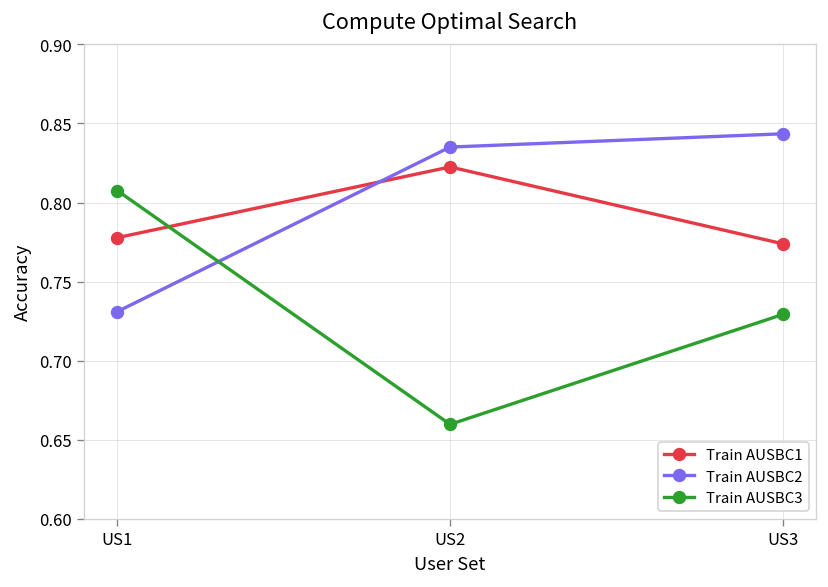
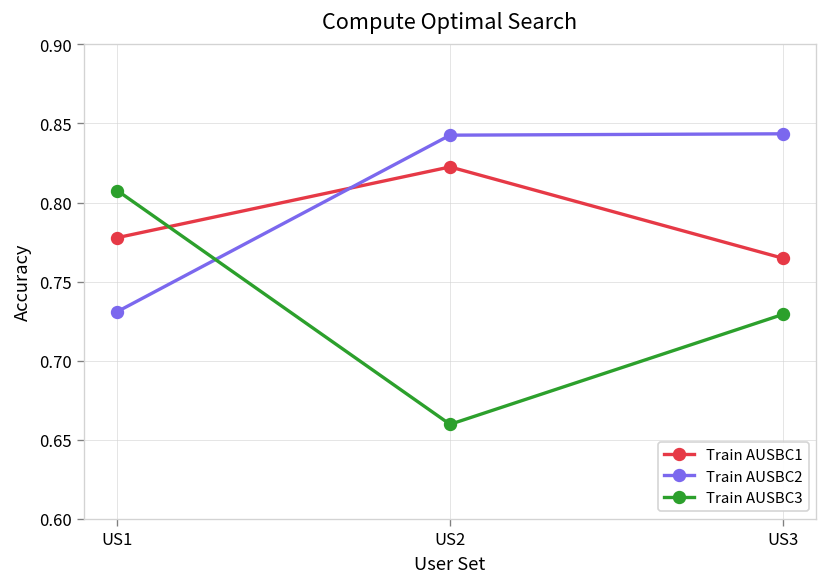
Train AUSBC2, US2: 0.835 -> 0.843
Train AUSBC1, US3: 0.774 -> 0.765
